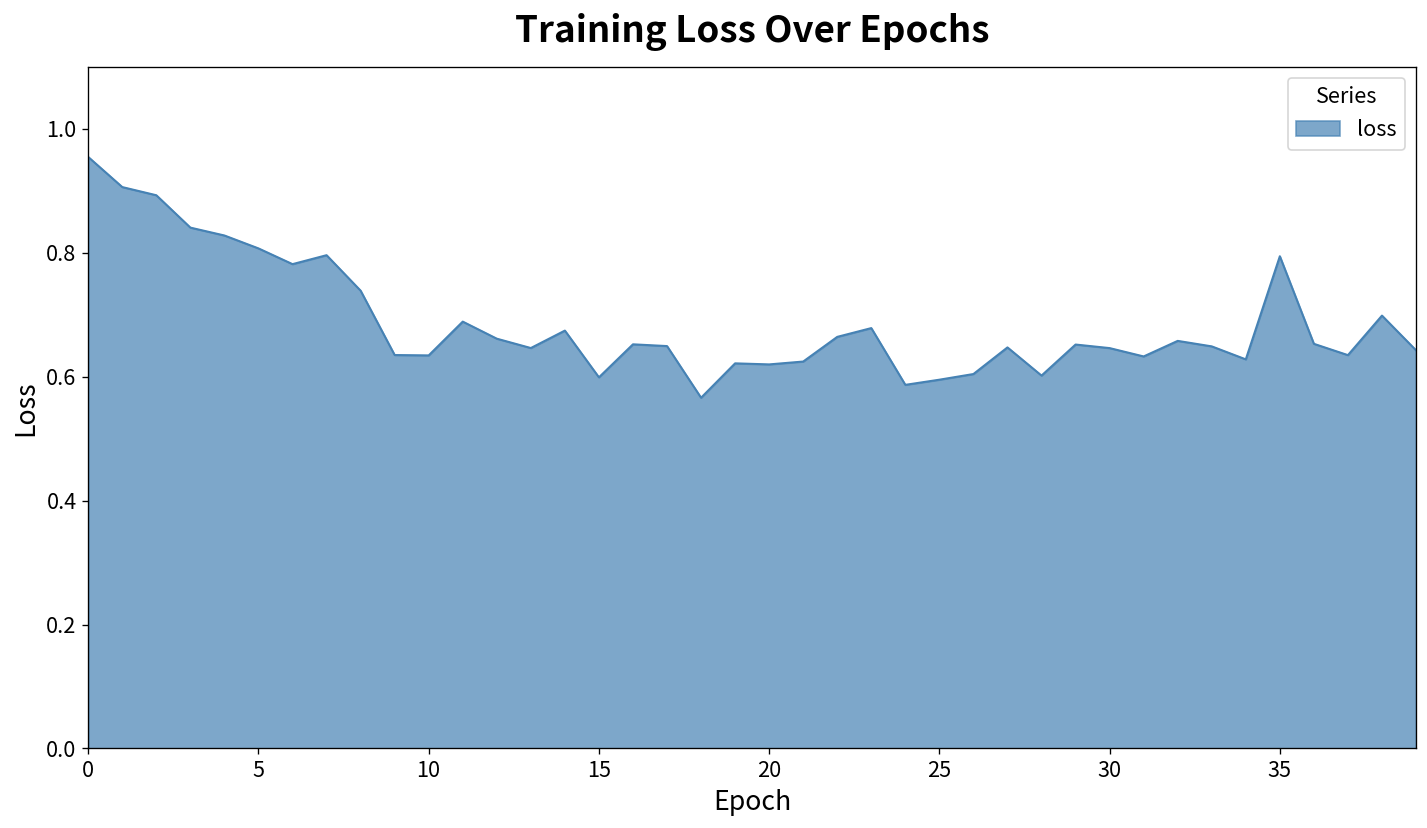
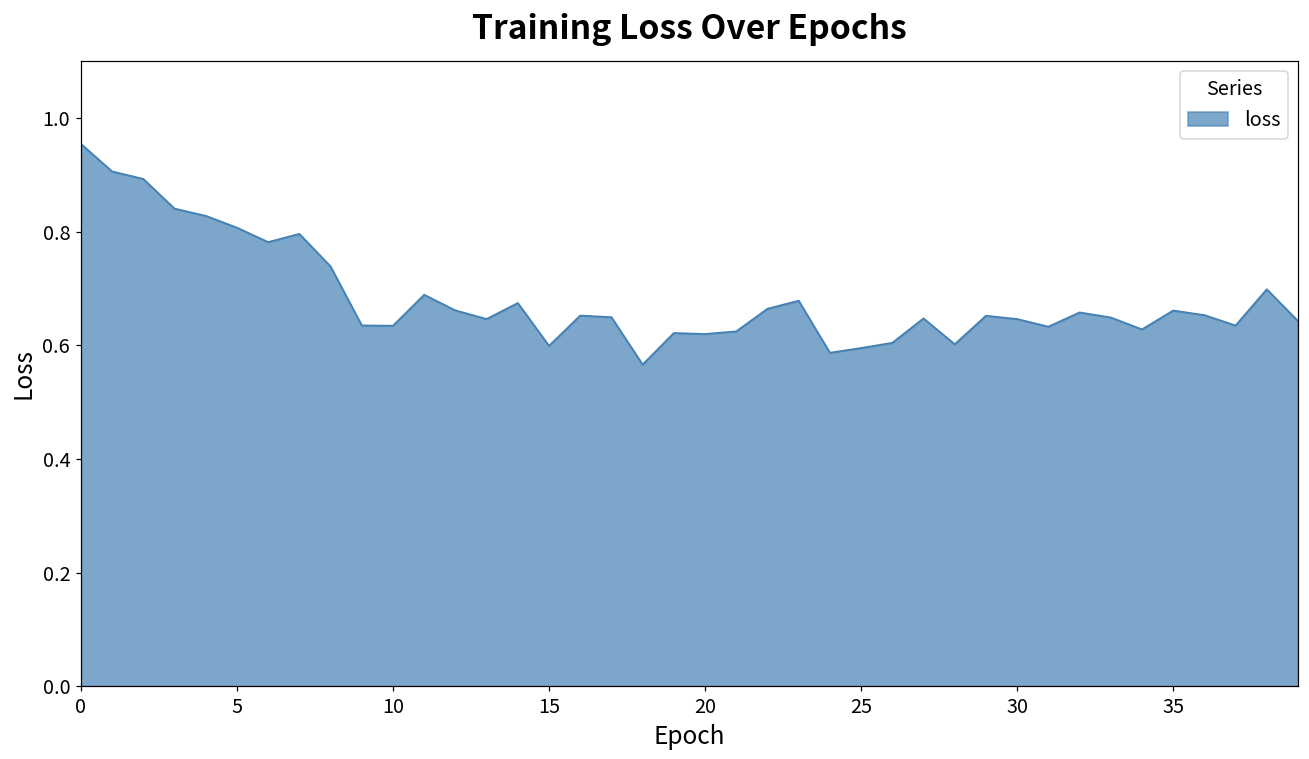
35: 0.79 -> 0.66
